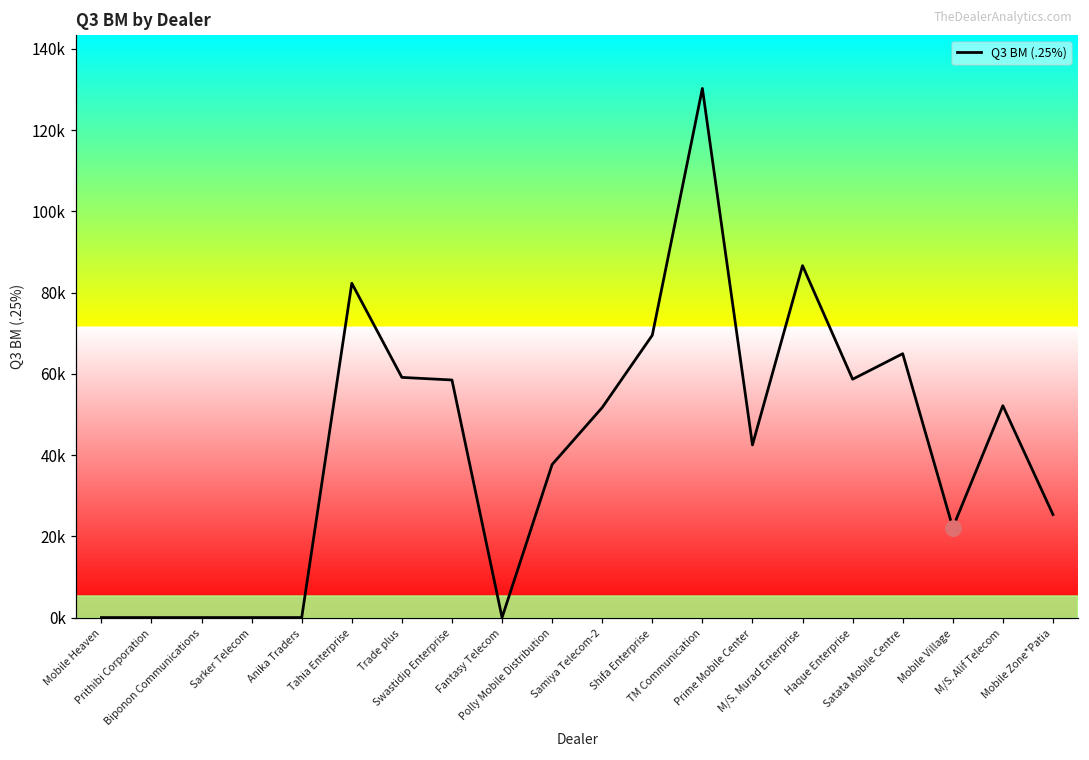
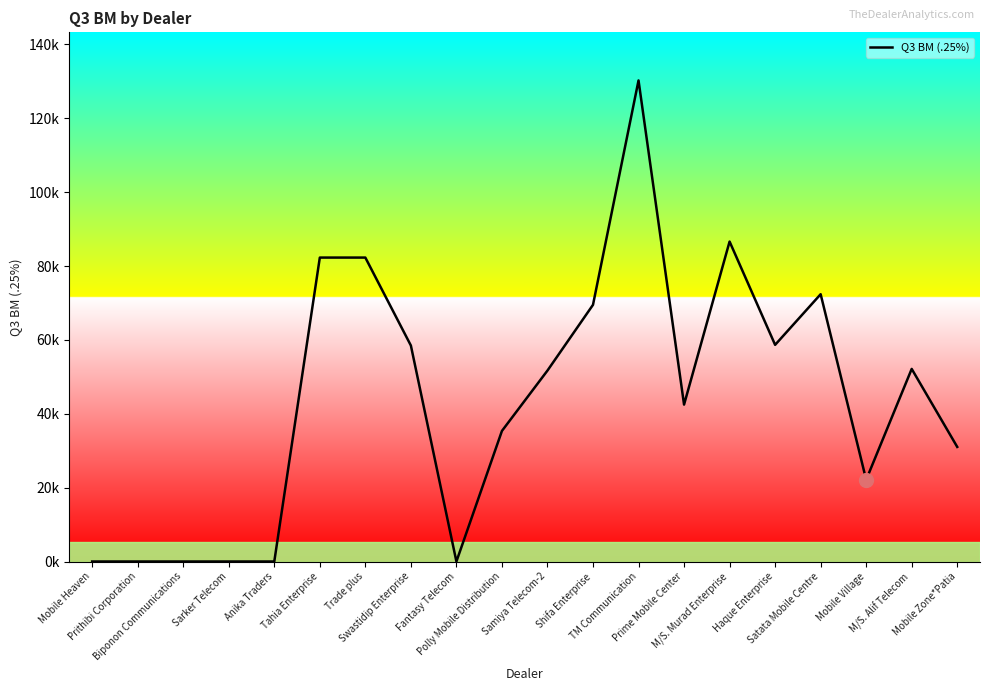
Q3 BM (.25%), Trade plus: 59000 -> 82000
Q3 BM (.25%), Polly Mobile Distribution: 38000 -> 35000
Q3 BM (.25%), Satata Mobile Centre: 65000 -> 72000
Q3 BM (.25%), Mobile Zone*Patia: 25000 -> 31000
